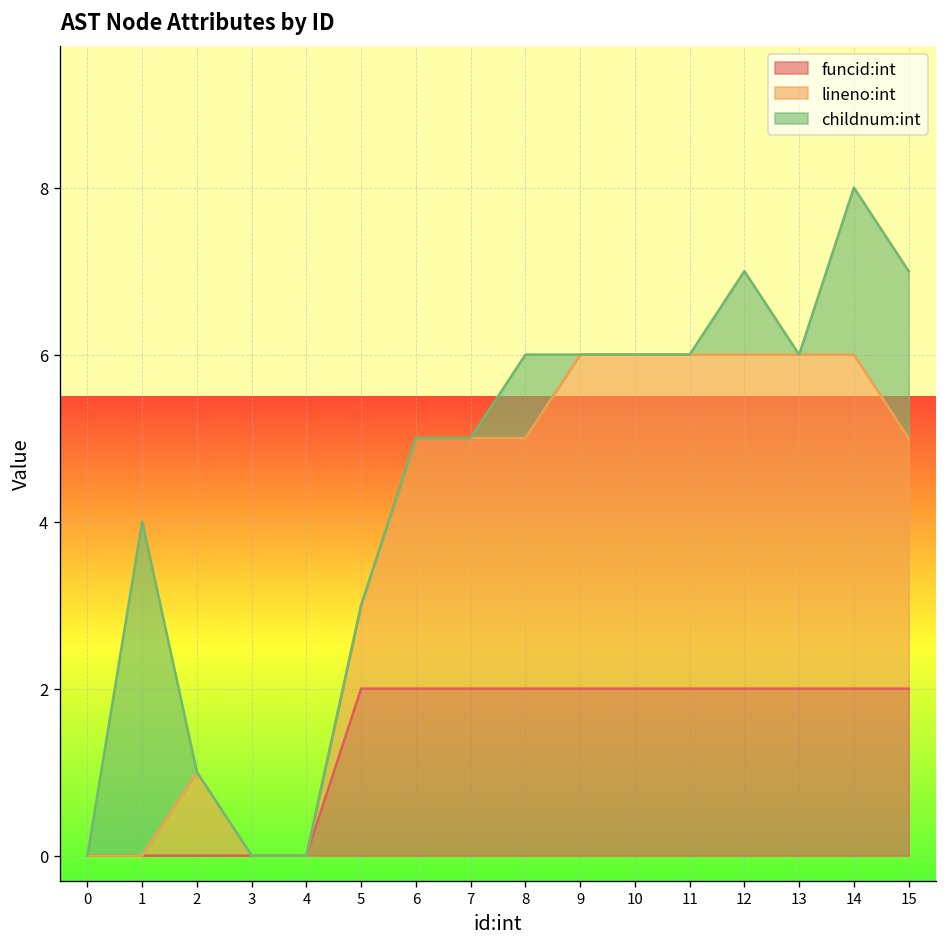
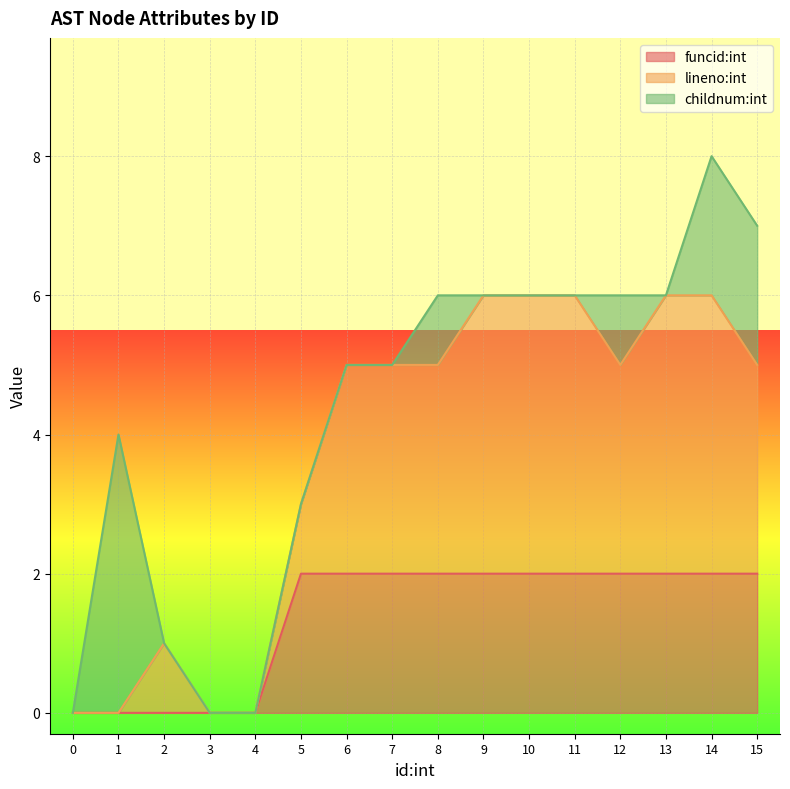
lineno:int, 12: 4 -> 3
